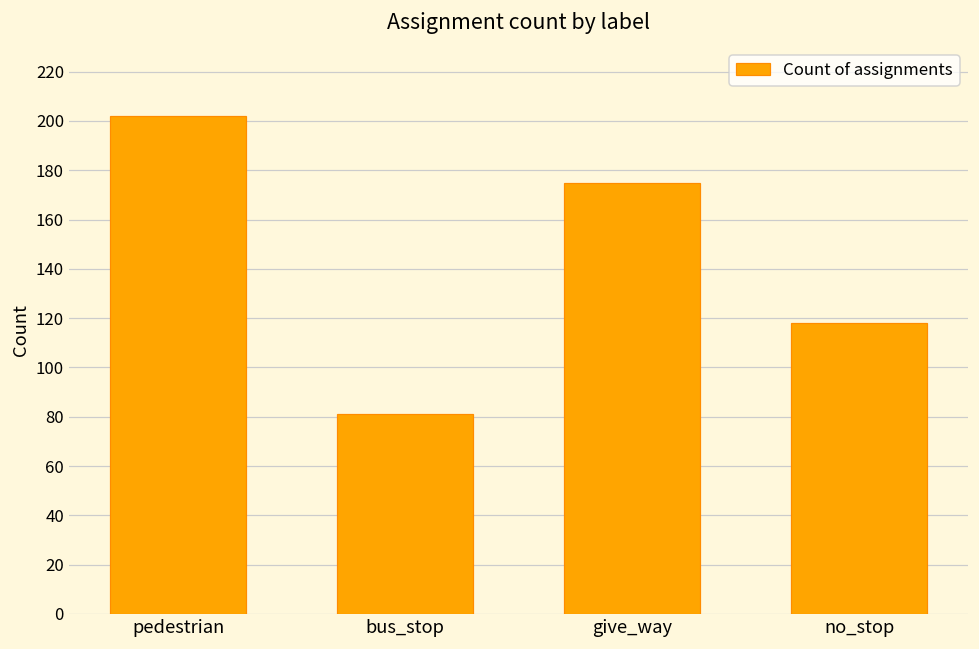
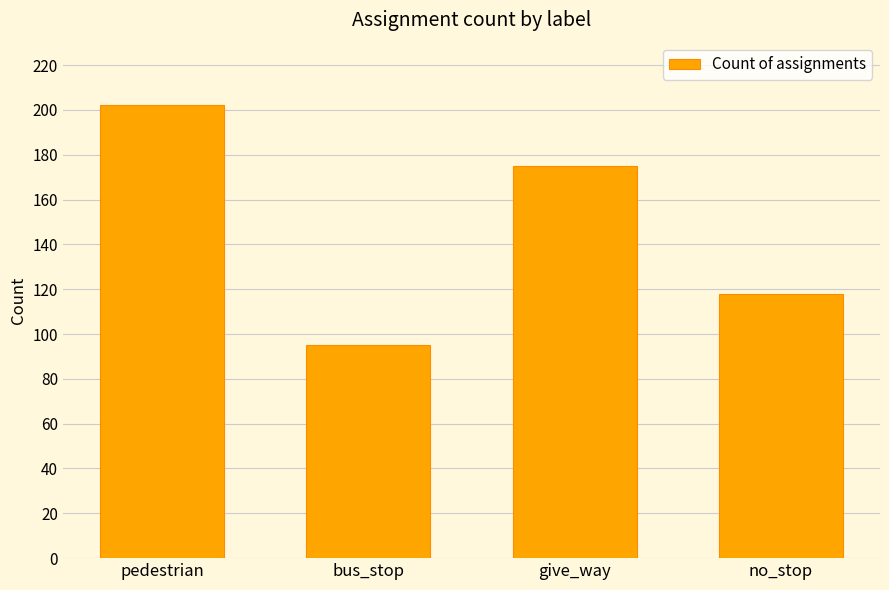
bus_stop: 81 -> 95
